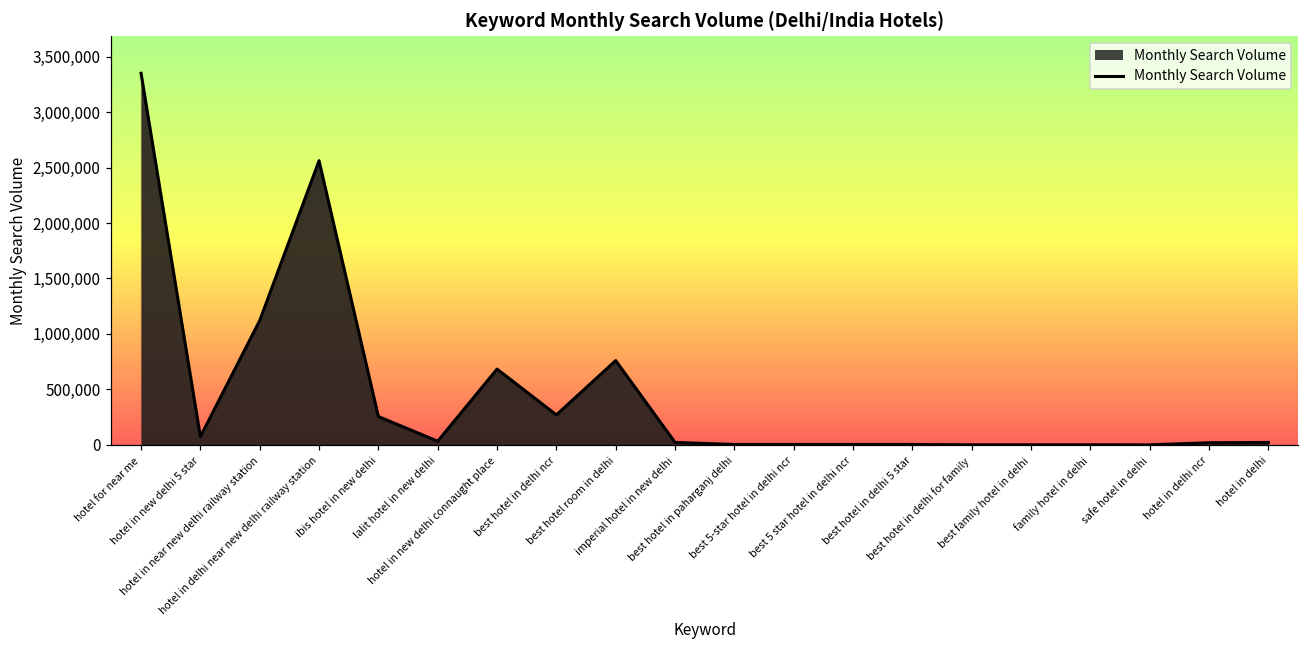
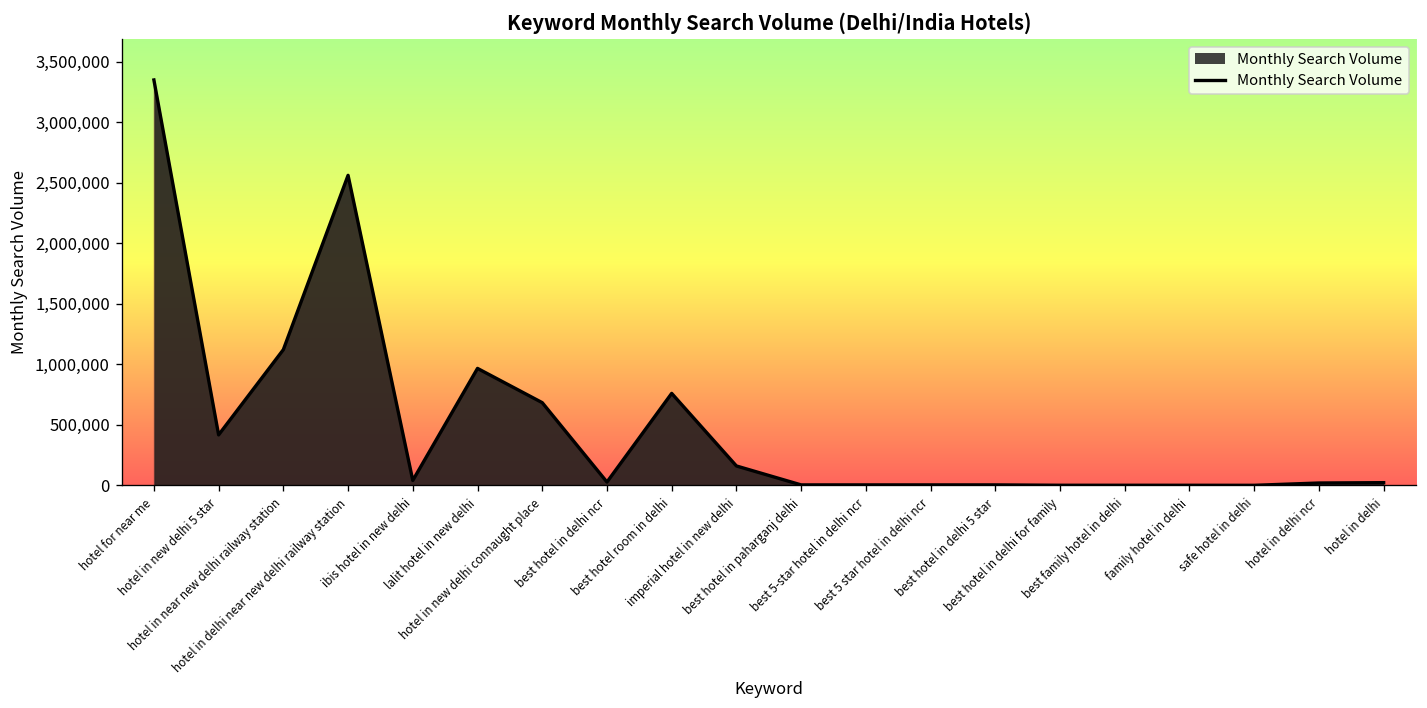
hotel in new delhi 5 star: 70,000 -> 420,000
ibis hotel in new delhi: 260,000 -> 40,000
lalit hotel in new delhi: 30,000 -> 970,000
best hotel in delhi ncr: 270,000 -> 30,000
imperial hotel in new delhi: 20,000 -> 160,000
